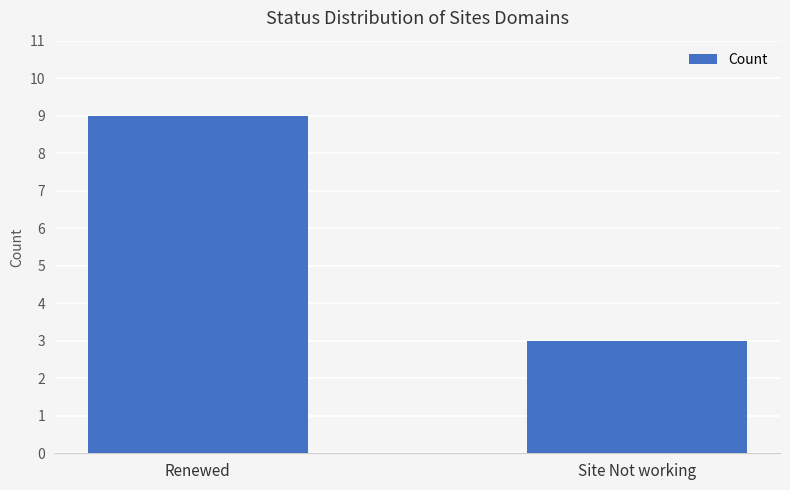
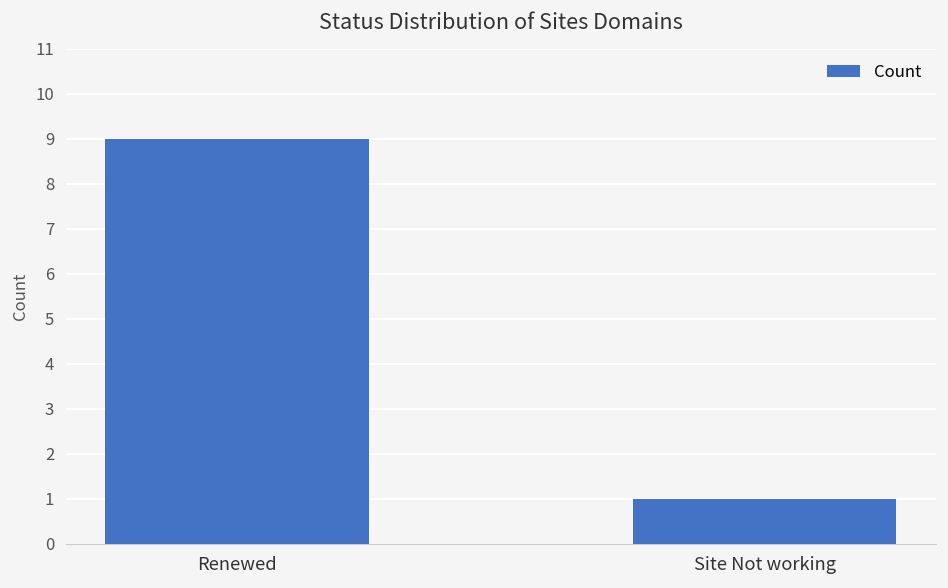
Site Not working: 3 -> 1
